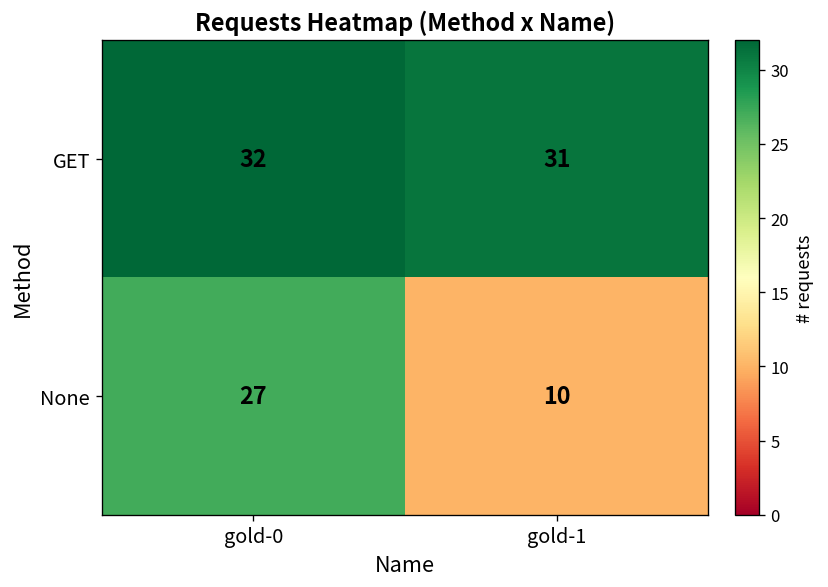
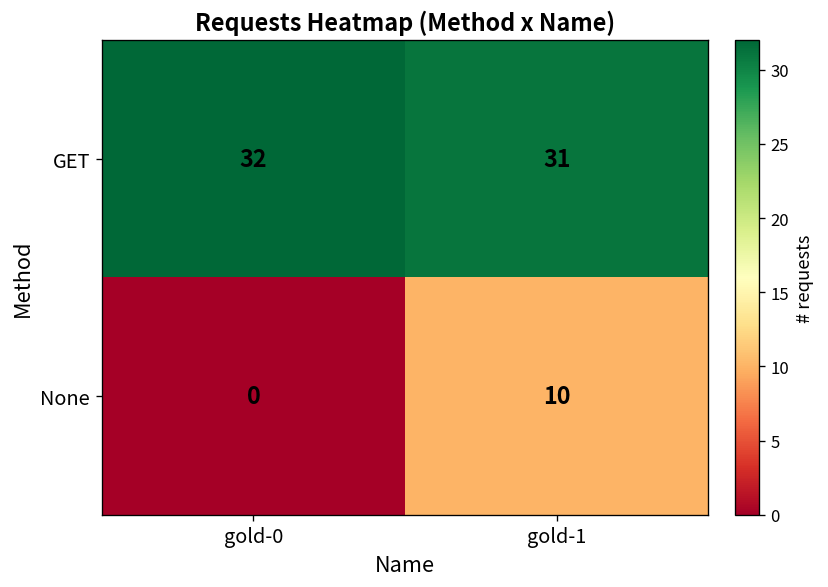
None, gold-0: 27 -> 0
